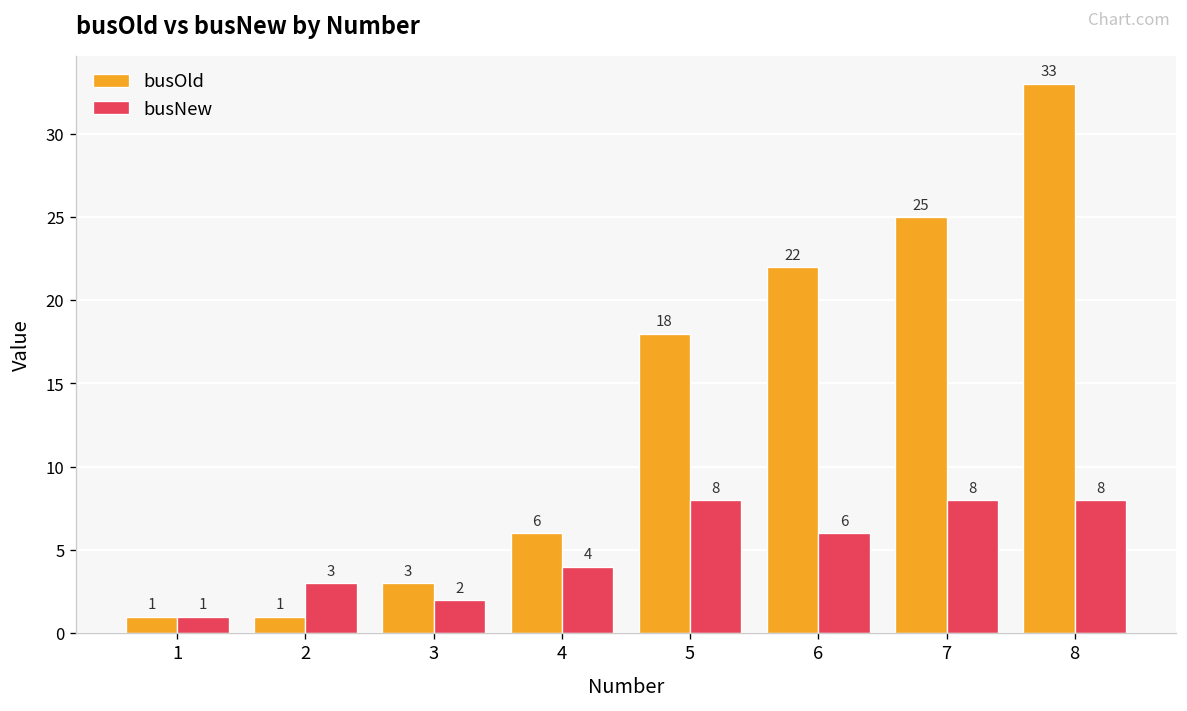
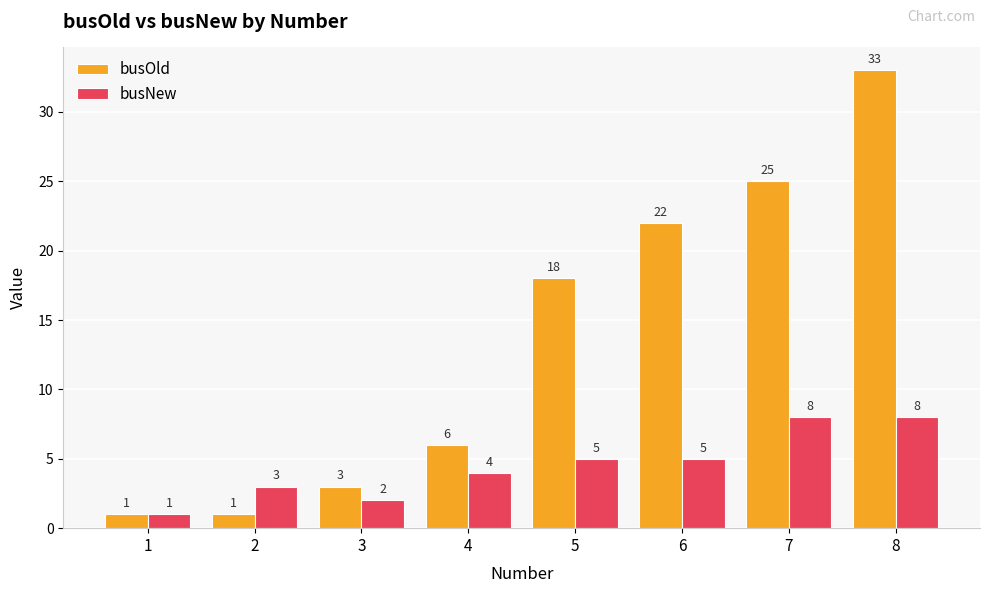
busNew, 5: 8 -> 5
busNew, 6: 6 -> 5
